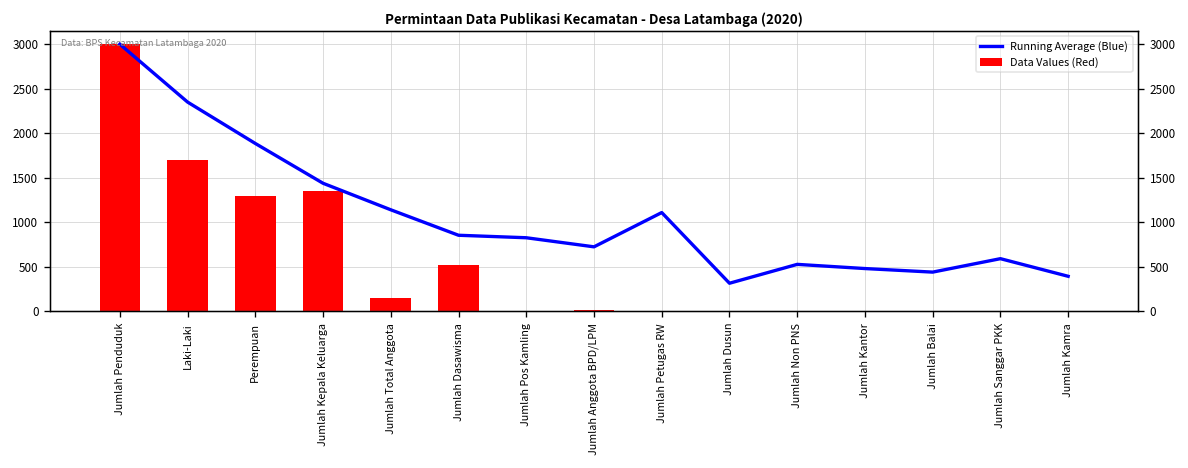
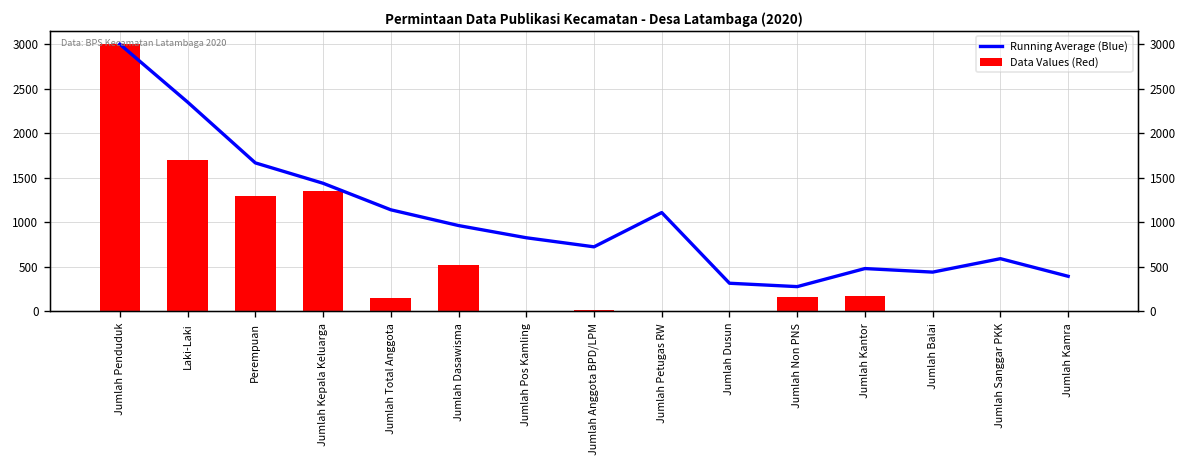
Running Average (Blue), Perempuan: 1900 -> 1700
Running Average (Blue), Jumlah Dasawisma: 900 -> 1000
Running Average (Blue), Jumlah Non PNS: 500 -> 300
Data Values (Red), Jumlah Non PNS: 0 -> 200
Data Values (Red), Jumlah Kantor: 0 -> 200
